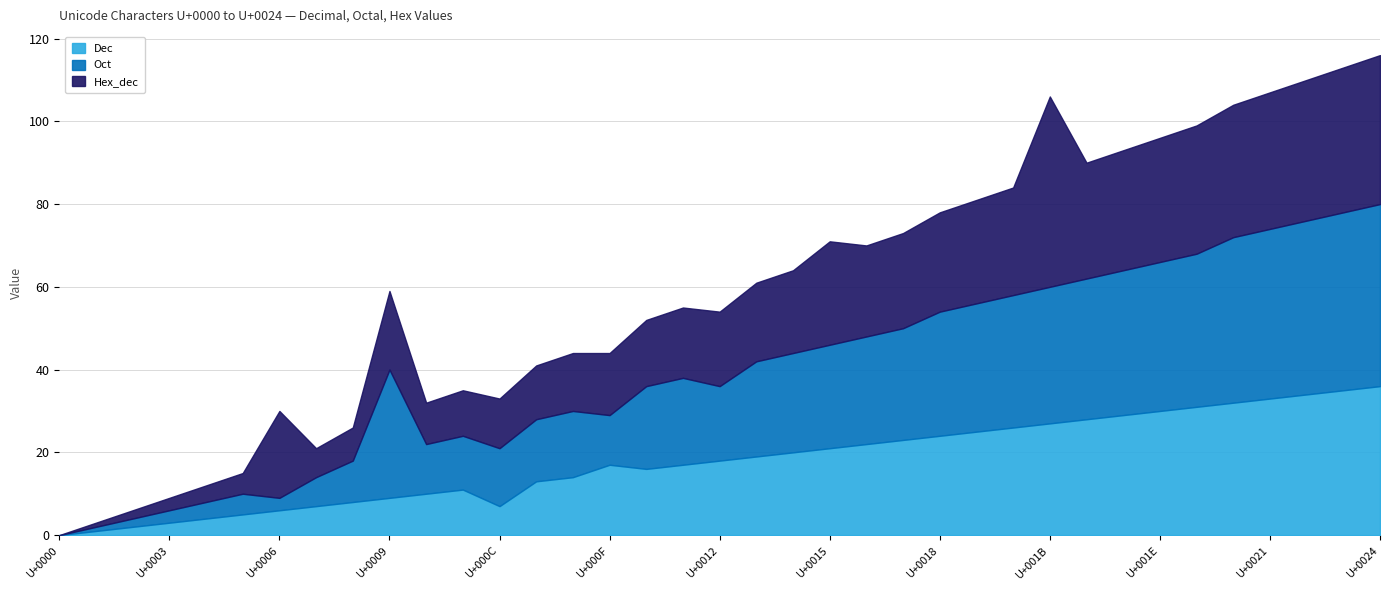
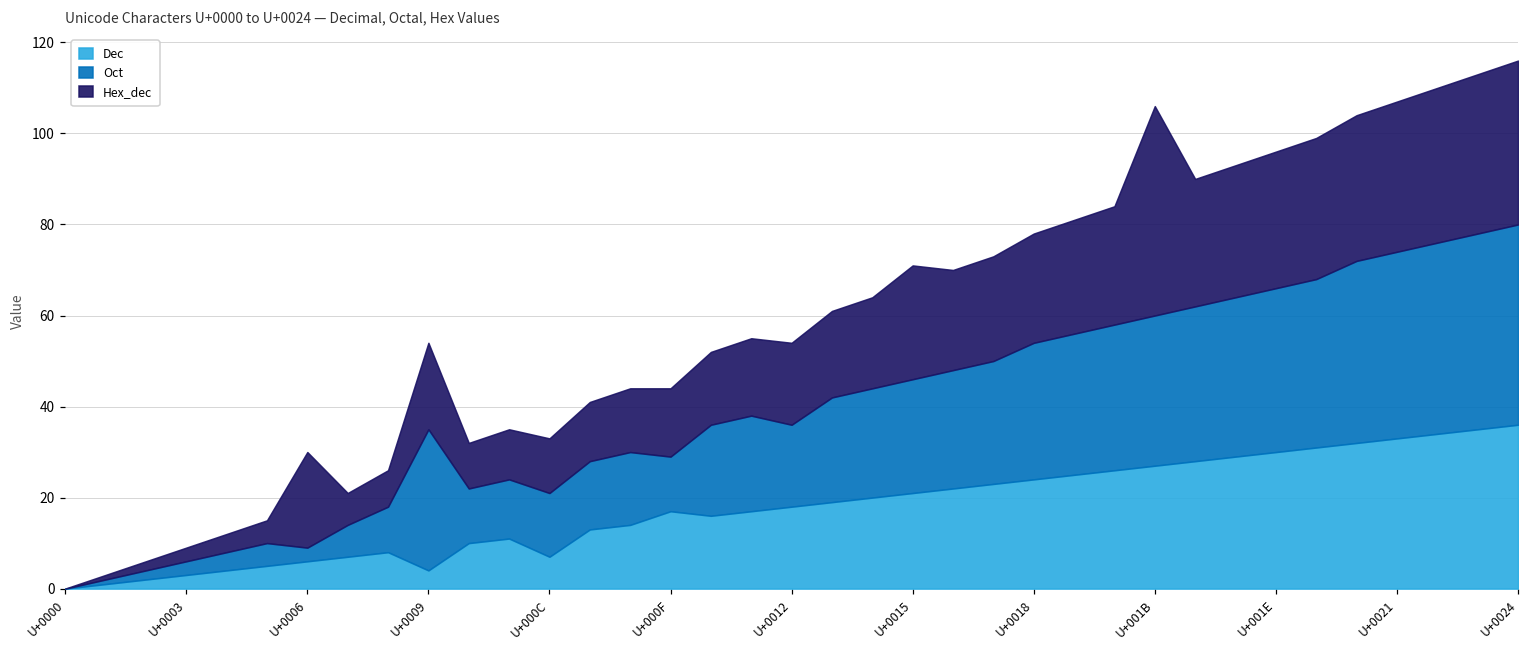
Dec, U+0009: 9 -> 4
